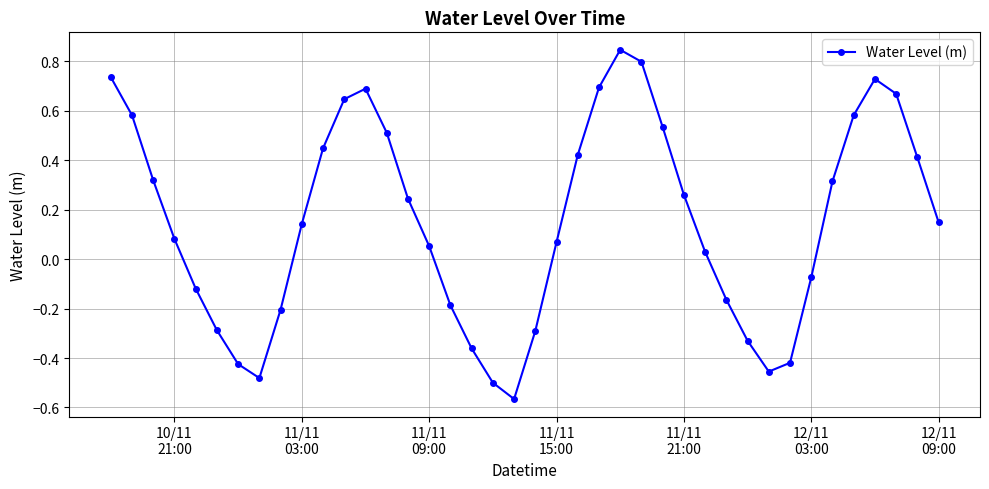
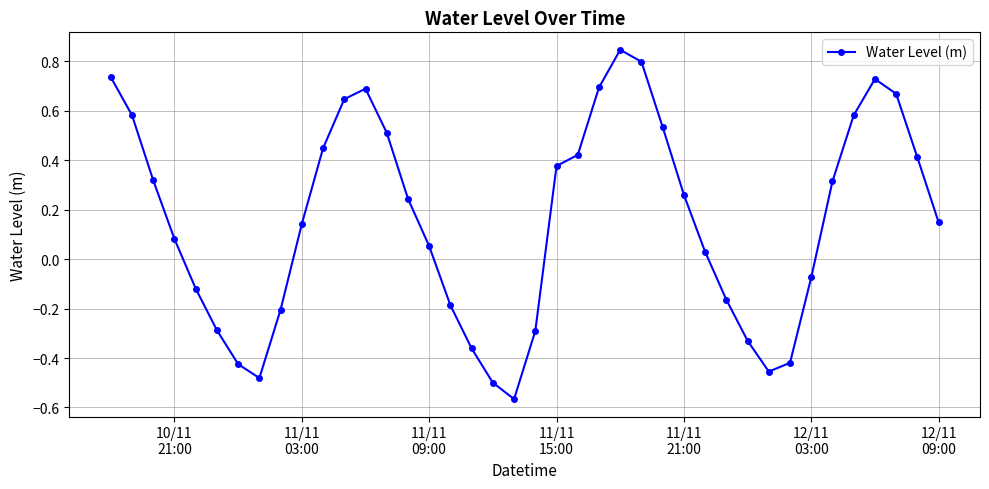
11/11 15:00: 0.07 -> 0.38
